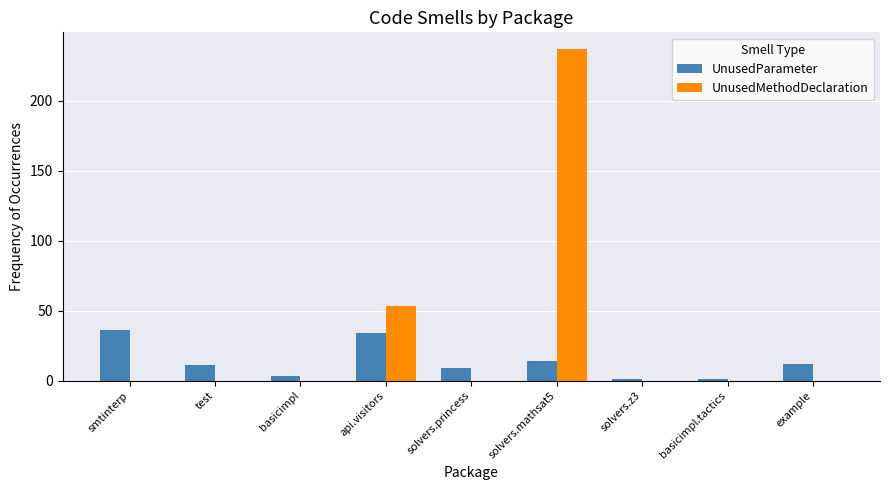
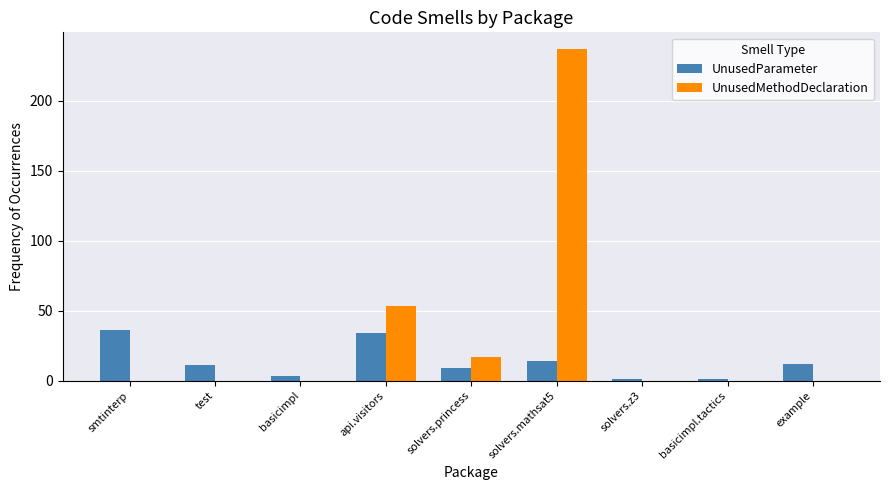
UnusedMethodDeclaration, solvers.princess: 0 -> 17
